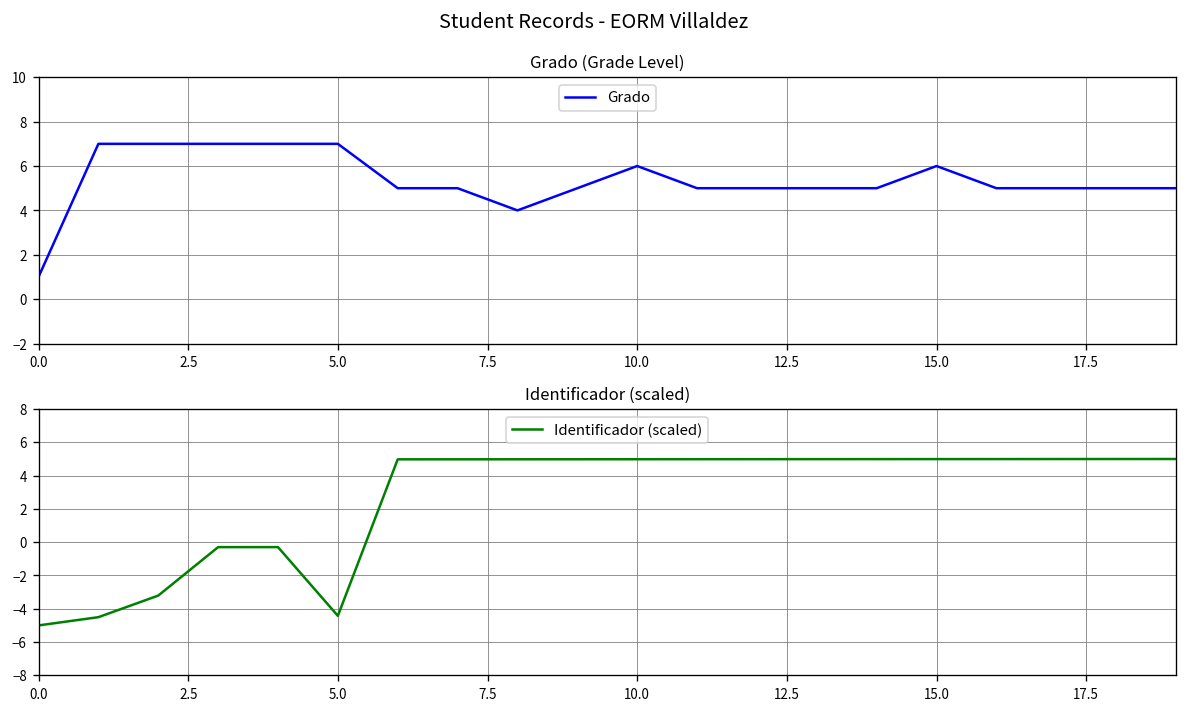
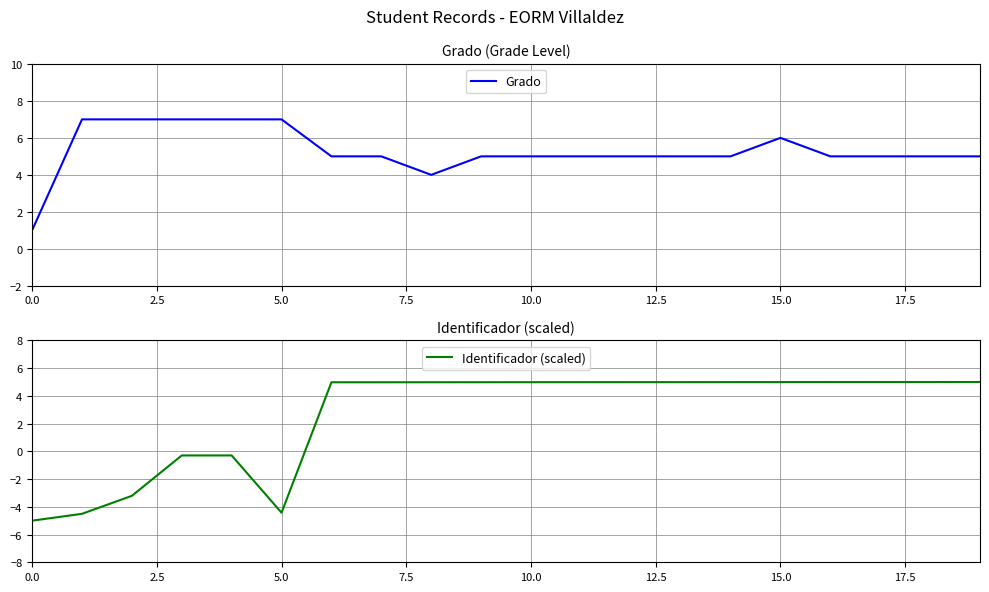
Grado (Grade Level), 10.0: 6 -> 5
